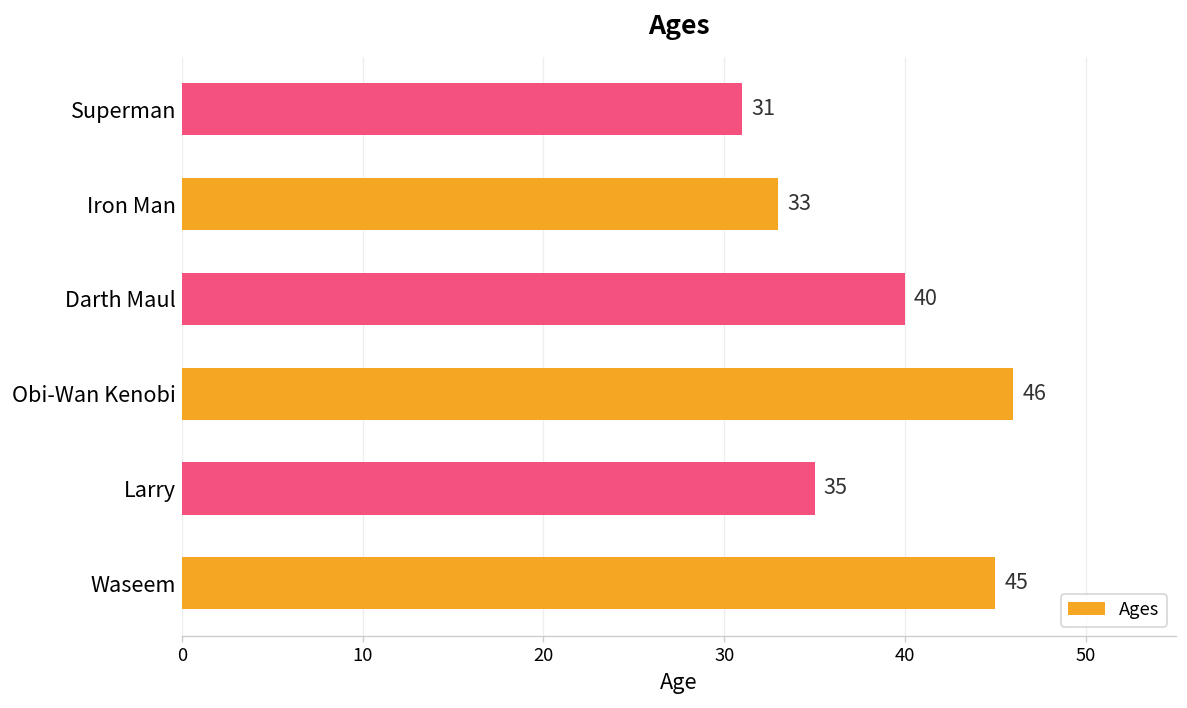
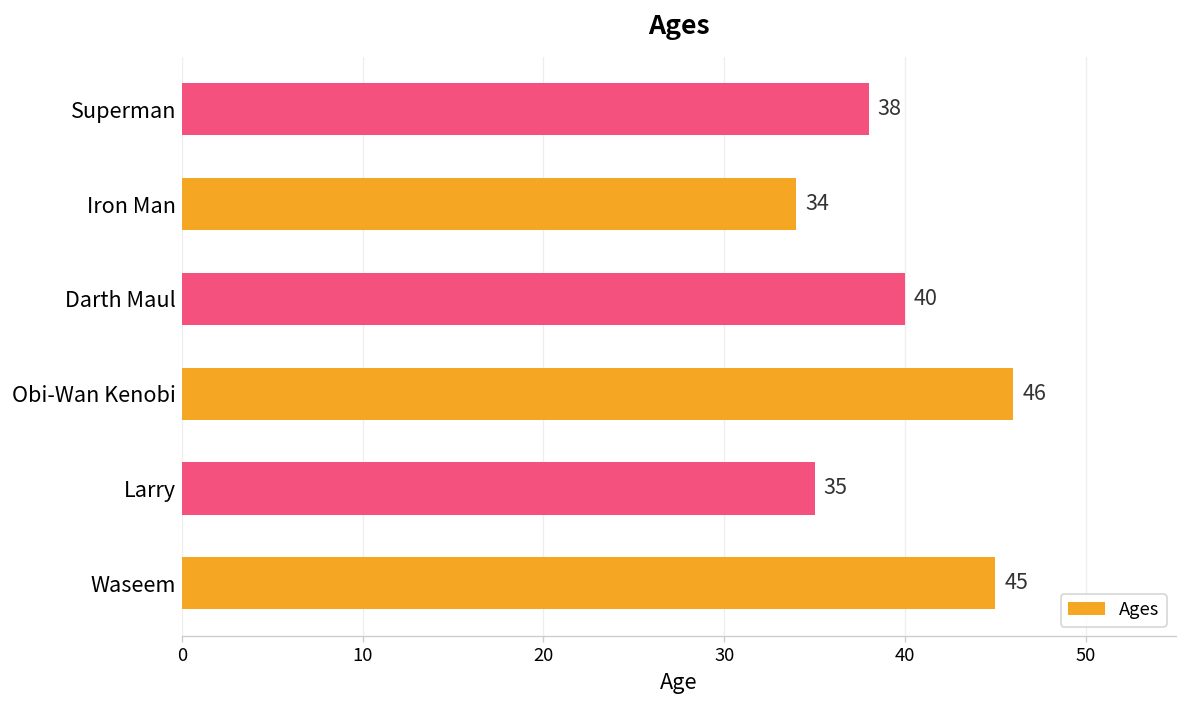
Superman: 31 -> 38
Iron Man: 33 -> 34
